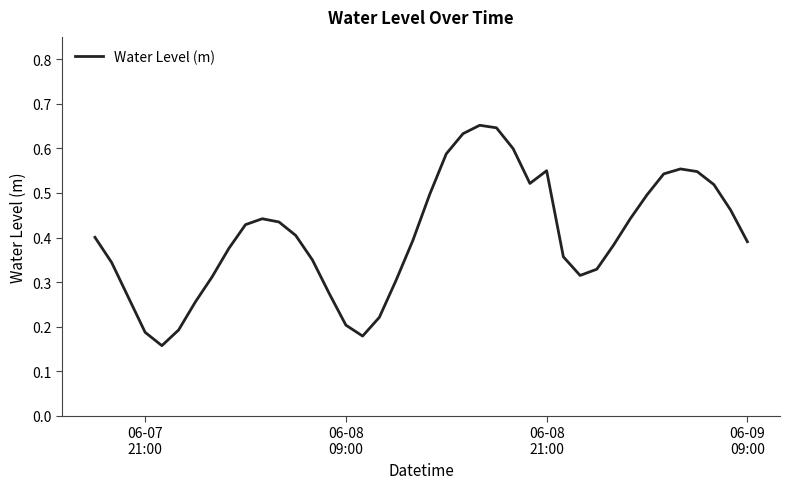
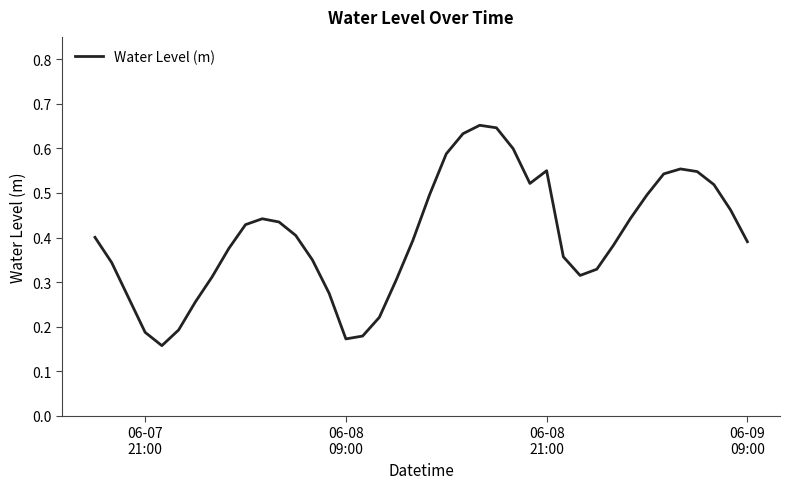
06-08 09:00: 0.20 -> 0.17
